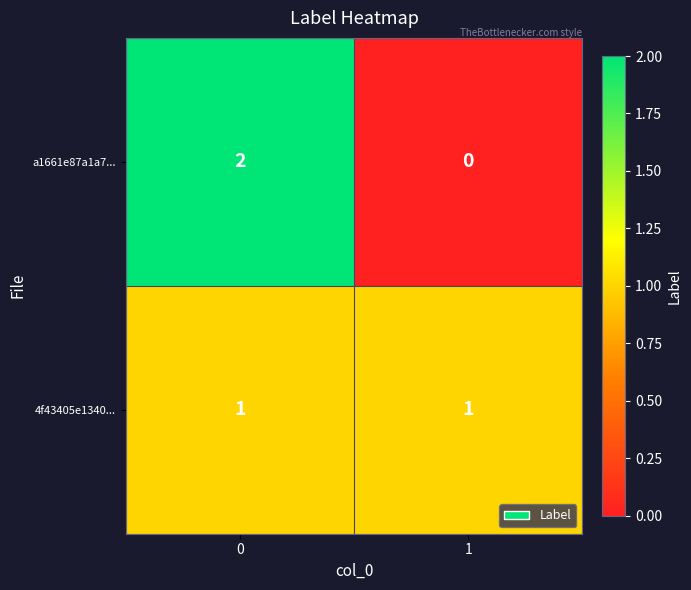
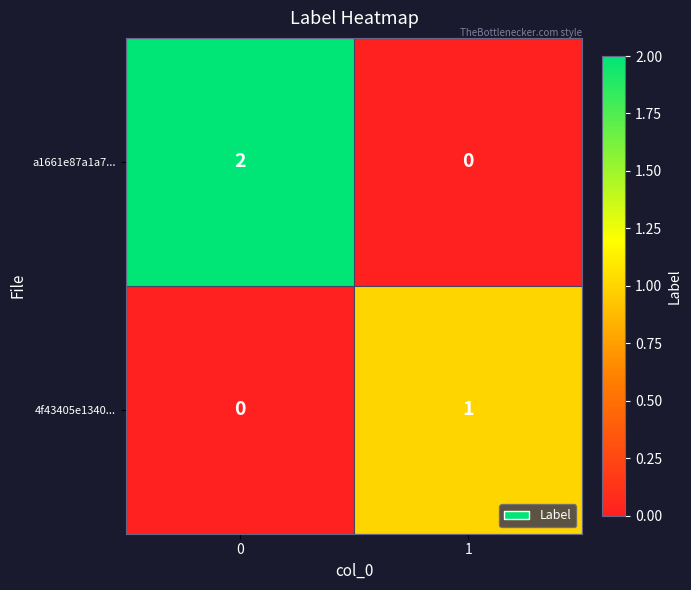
4f43405e1340..., 0: 1 -> 0
